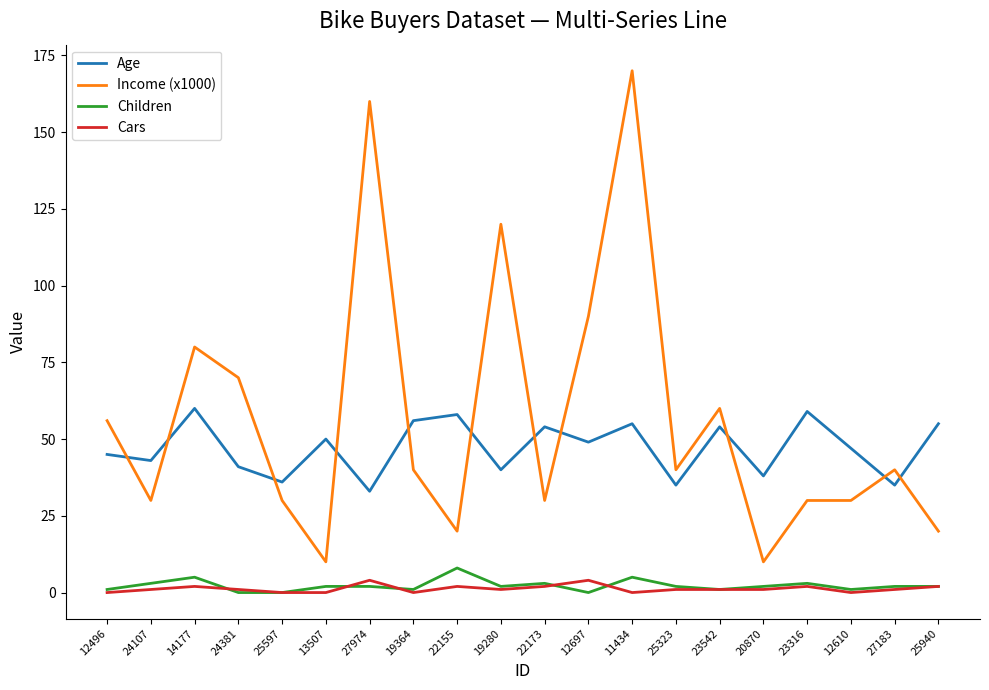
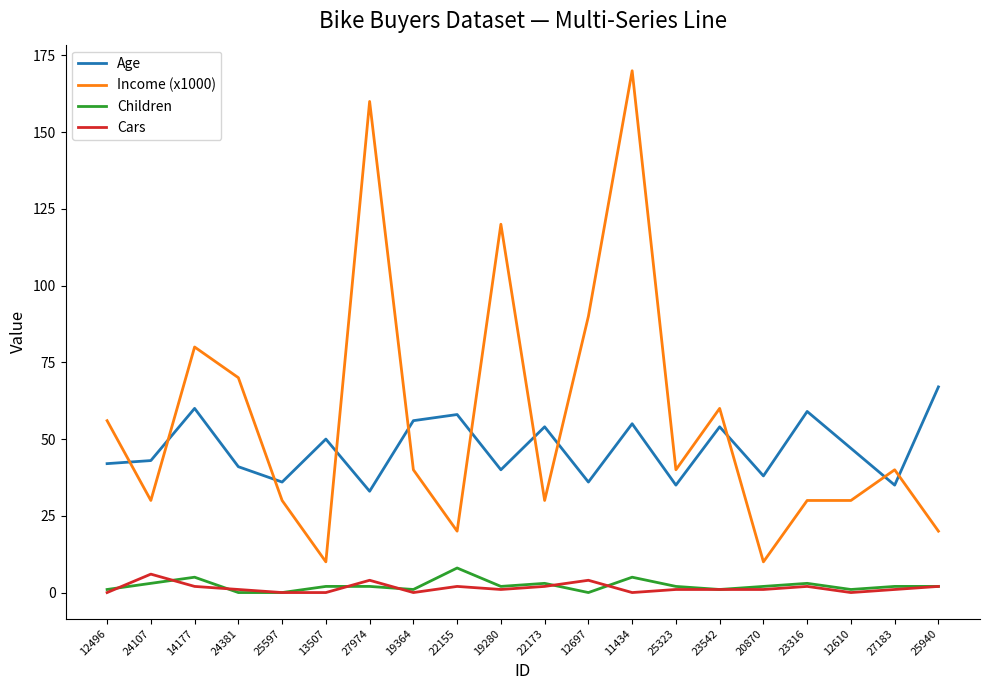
Age, 12496: 45 -> 42
Cars, 24107: 1 -> 6
Age, 12697: 49 -> 36
Age, 25940: 55 -> 67
